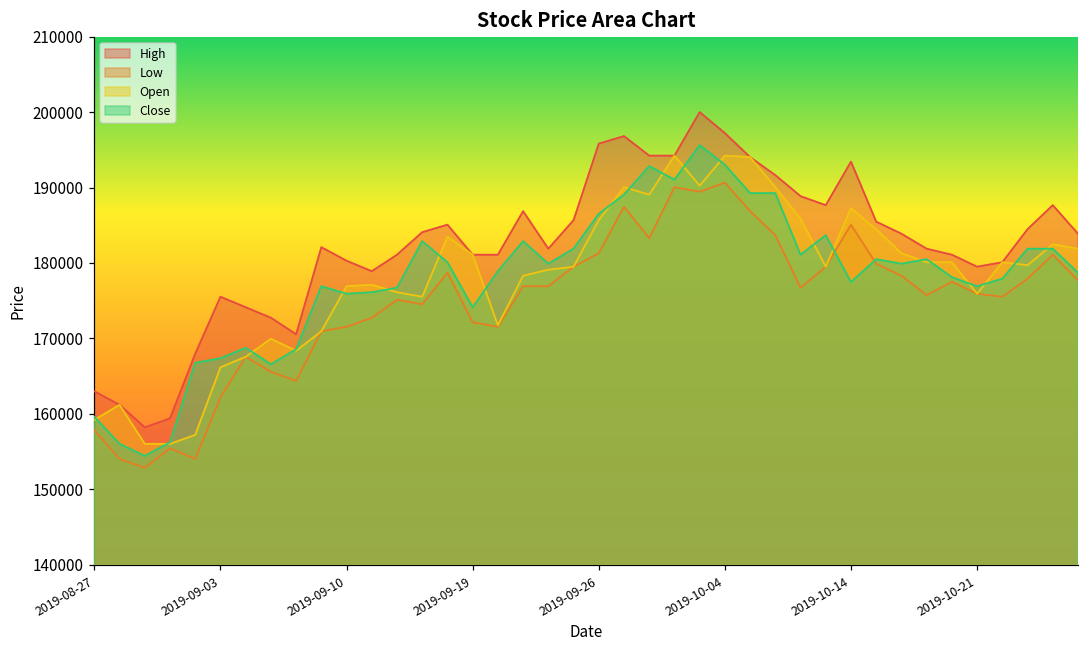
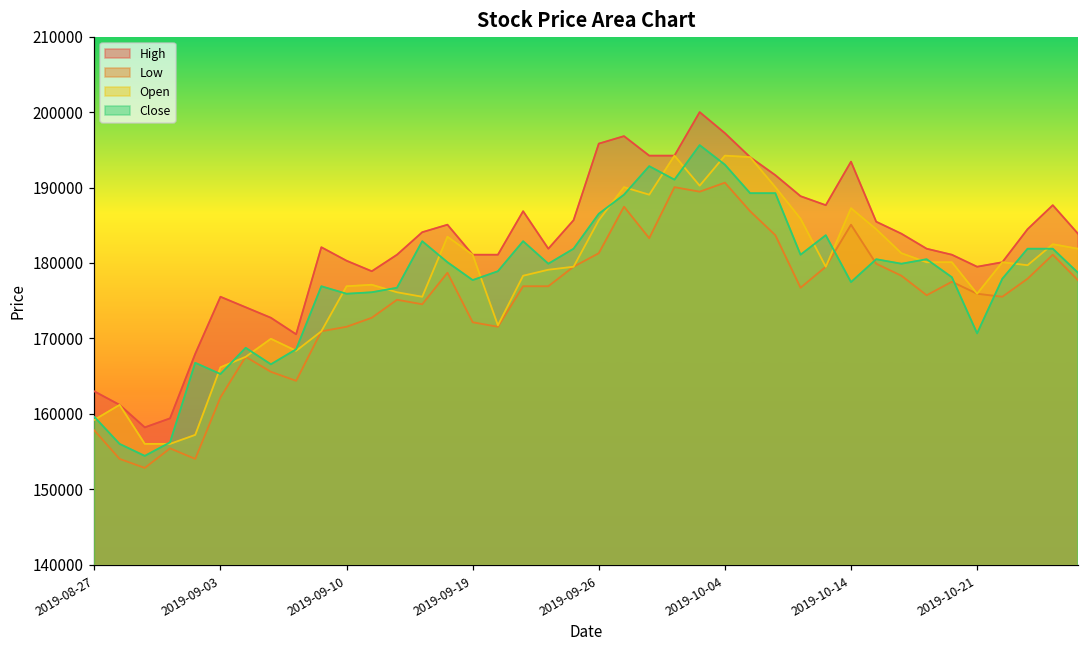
Close, 2019-09-03: 167000 -> 165000
Close, 2019-09-19: 174000 -> 178000
Close, 2019-10-21: 177000 -> 171000
